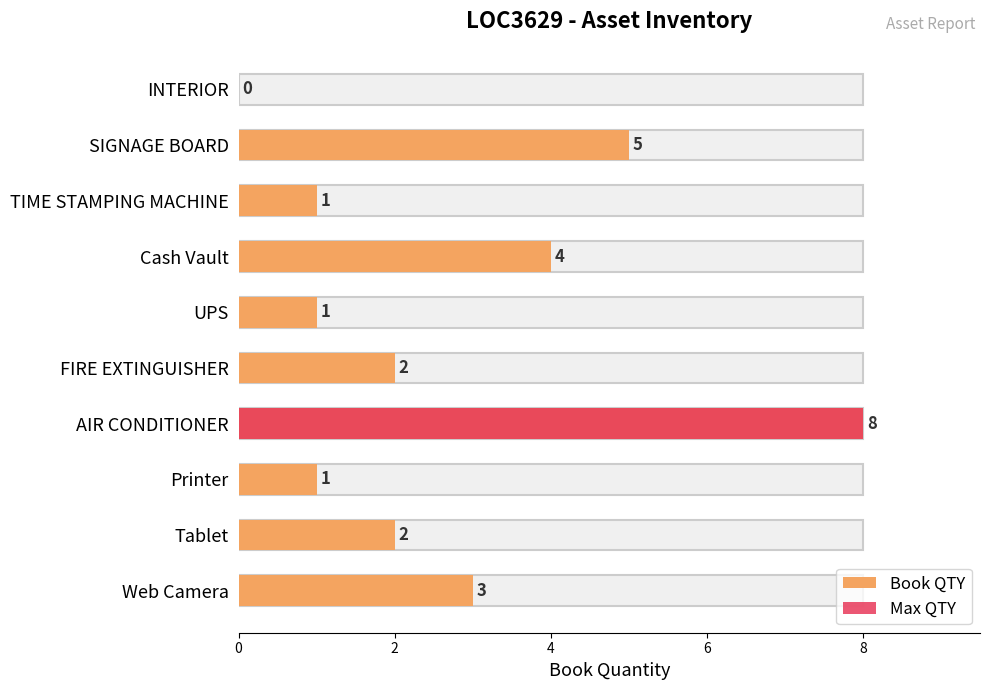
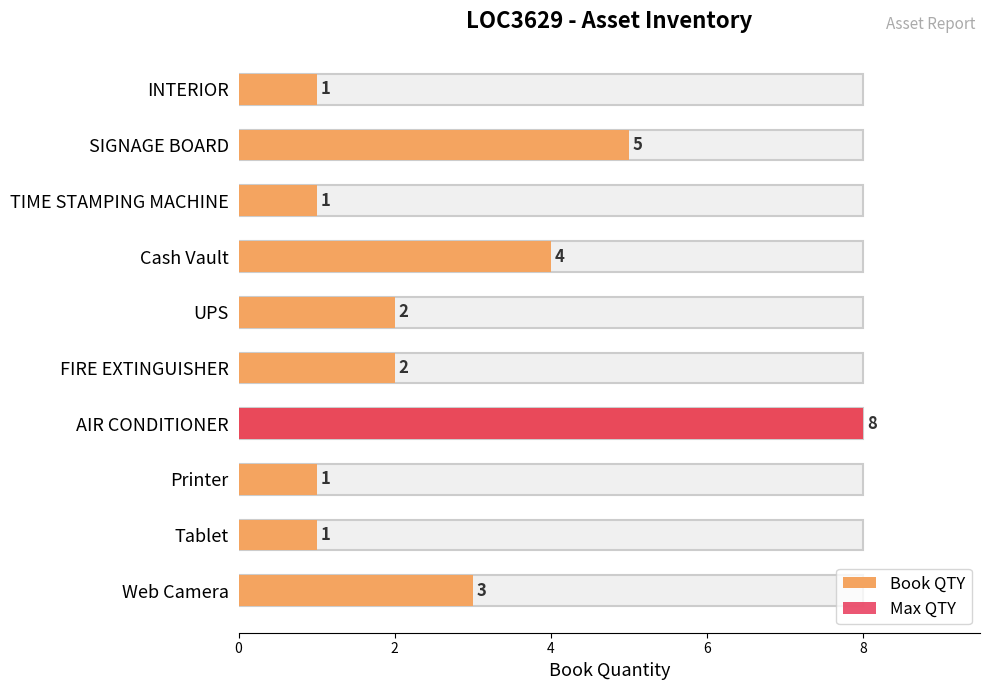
Book QTY, INTERIOR: 0 -> 1
Book QTY, UPS: 1 -> 2
Book QTY, Tablet: 2 -> 1
